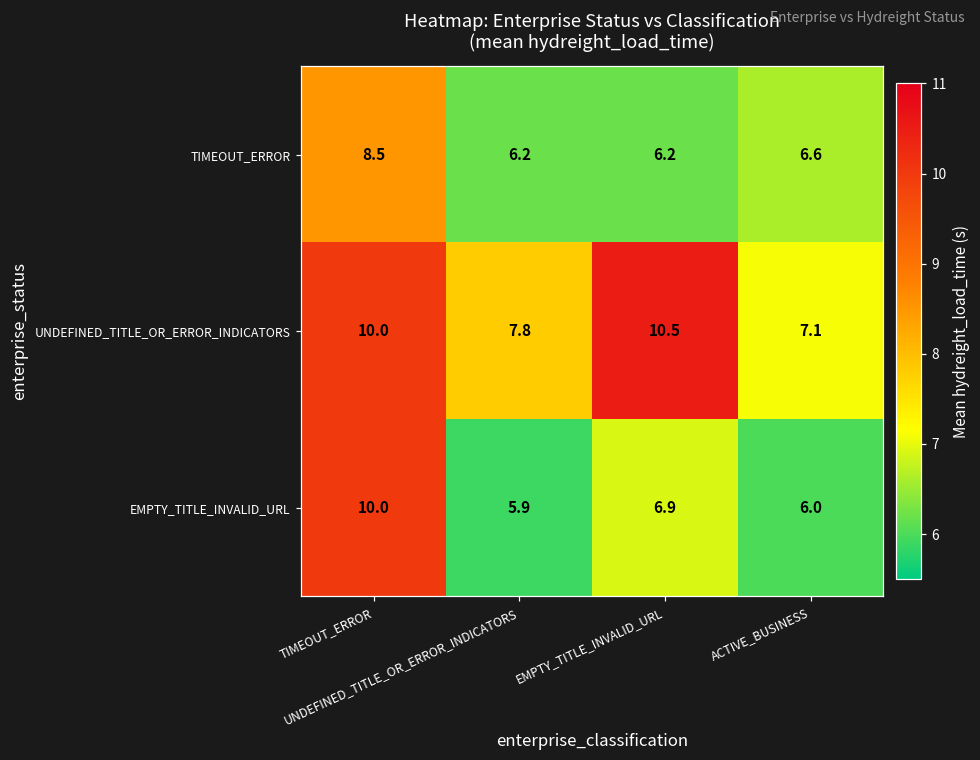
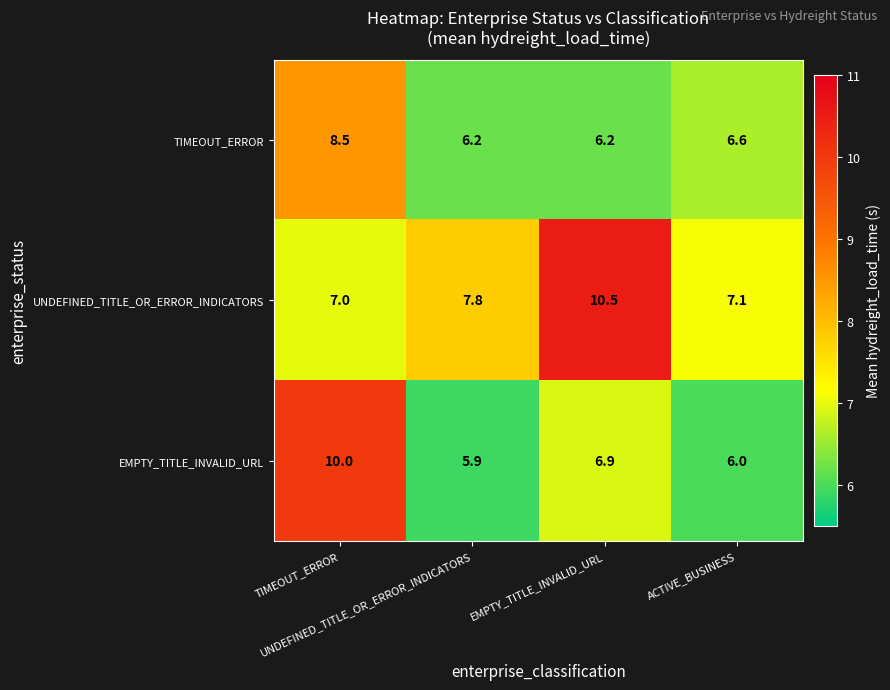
UNDEFINED_TITLE_OR_ERROR_INDICATORS, TIMEOUT_ERROR: 10.0 -> 7.0
